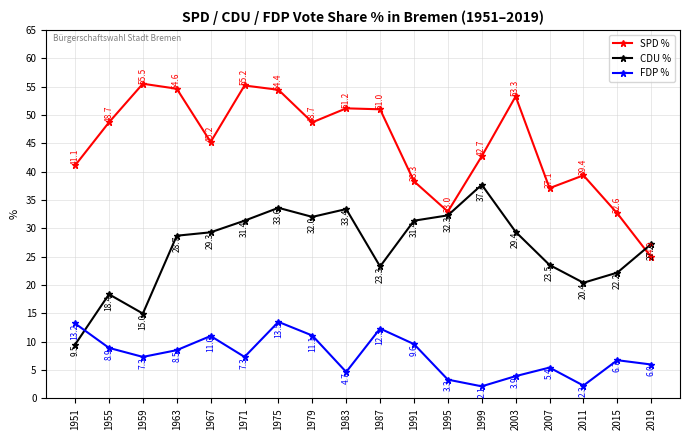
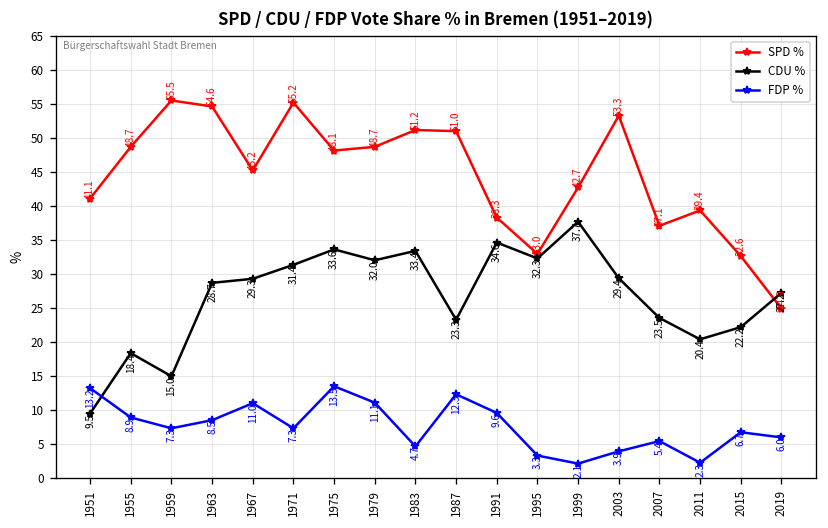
SPD %, 1975: 54.4 -> 48.1
CDU %, 1991: 31.4 -> 34.6
